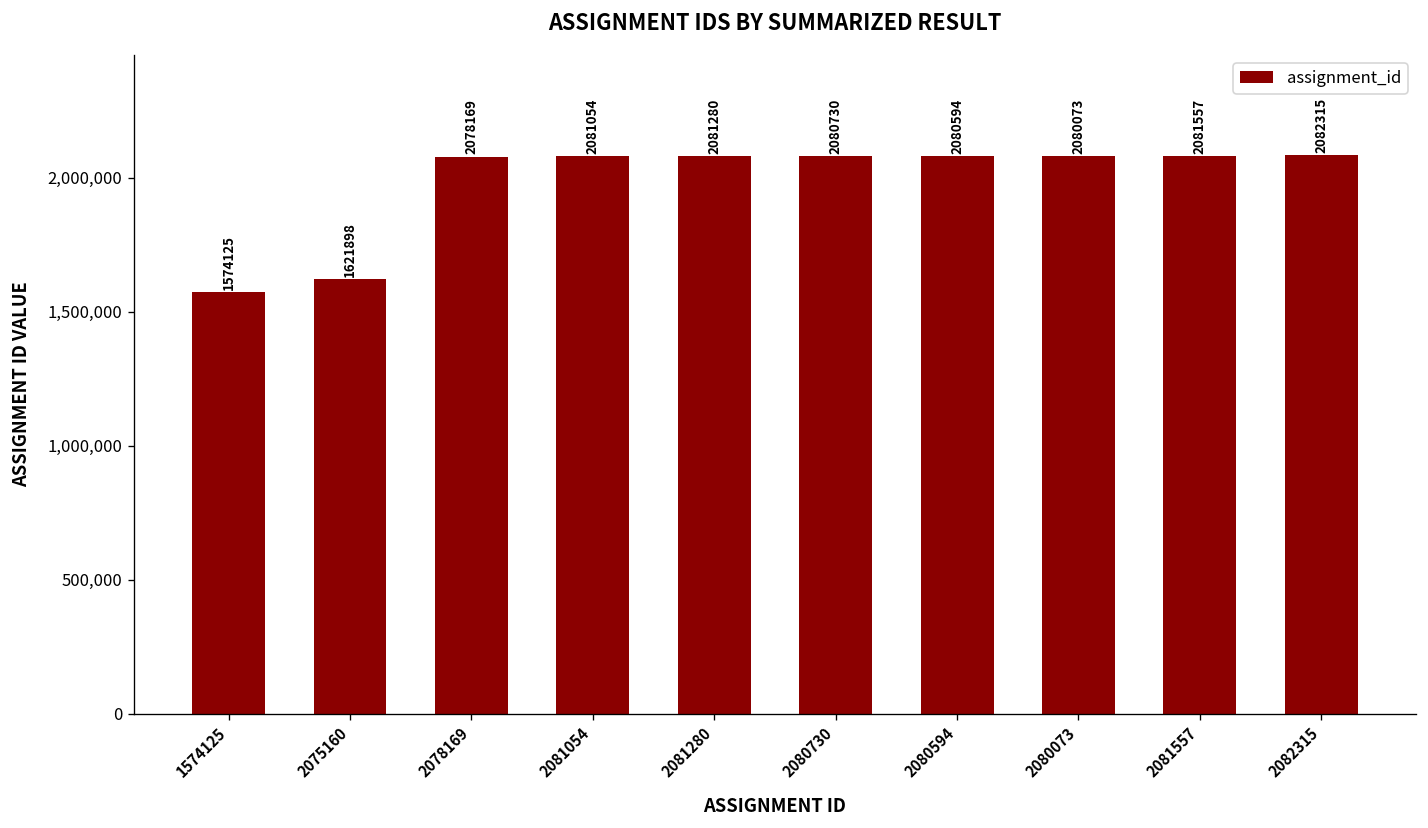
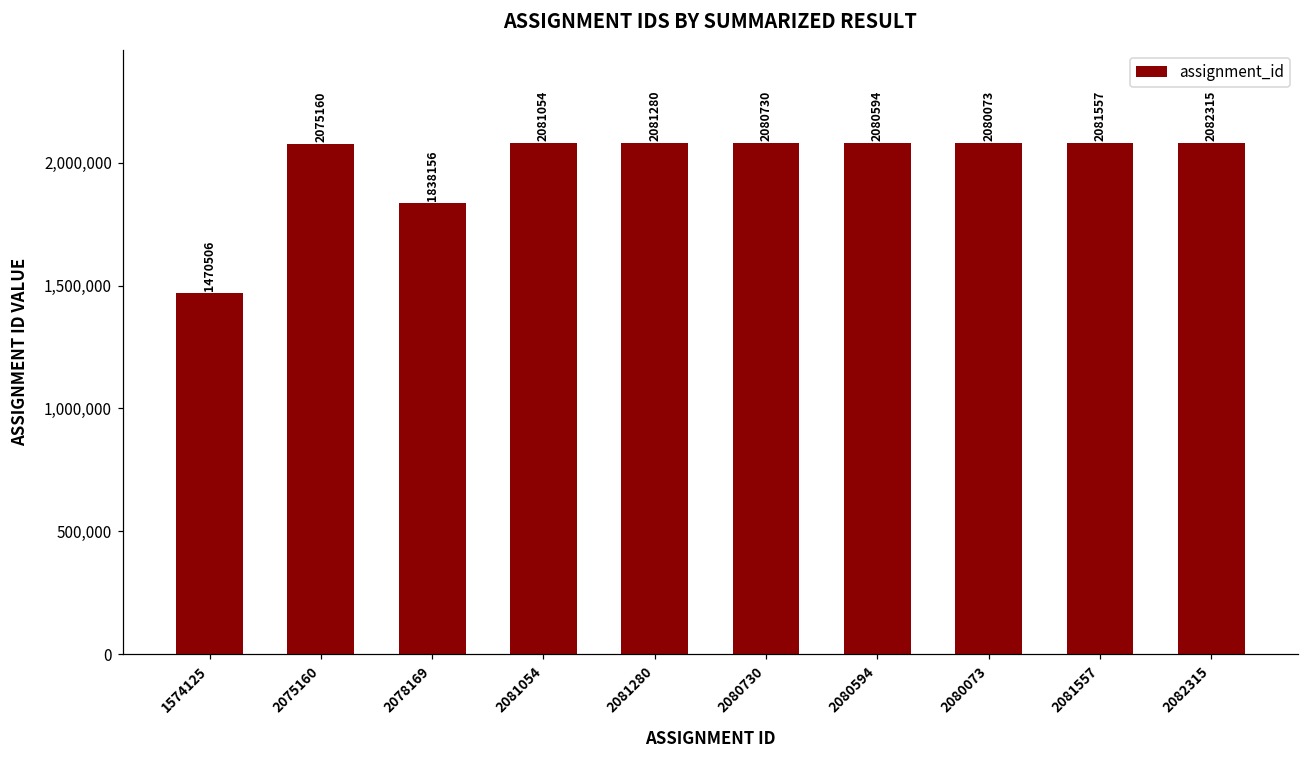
1574125: 1574125 -> 1470506
2075160: 1621898 -> 2075160
2078169: 2078169 -> 1838156
